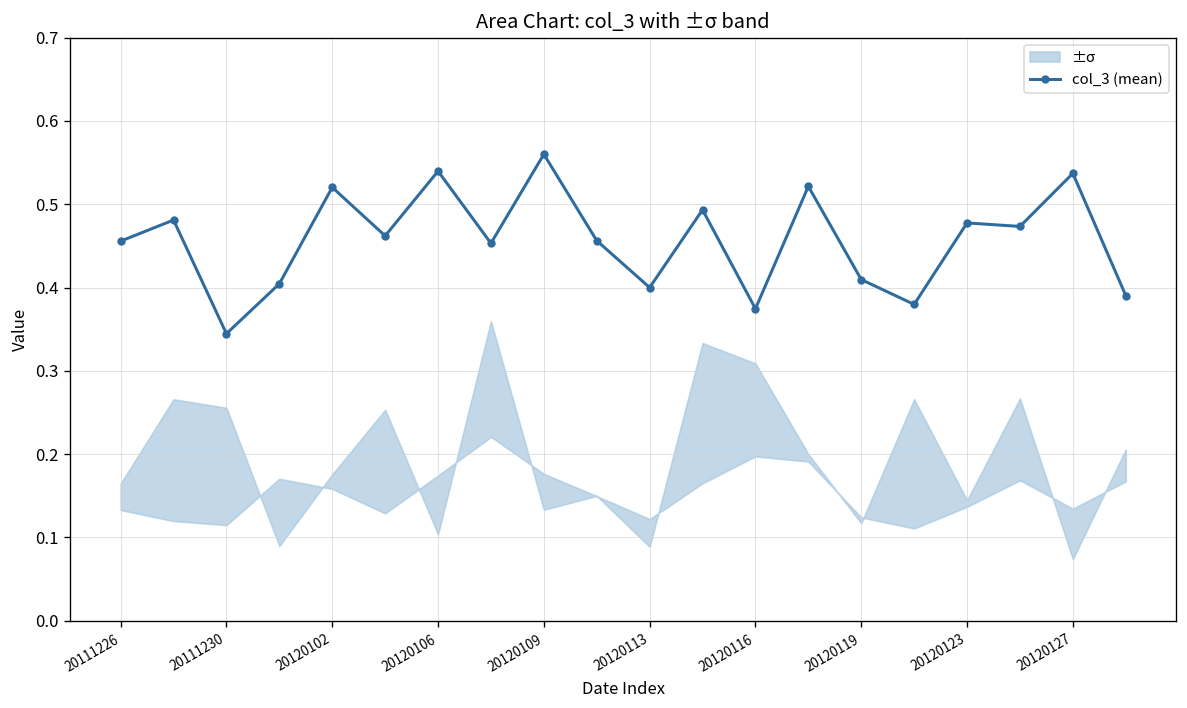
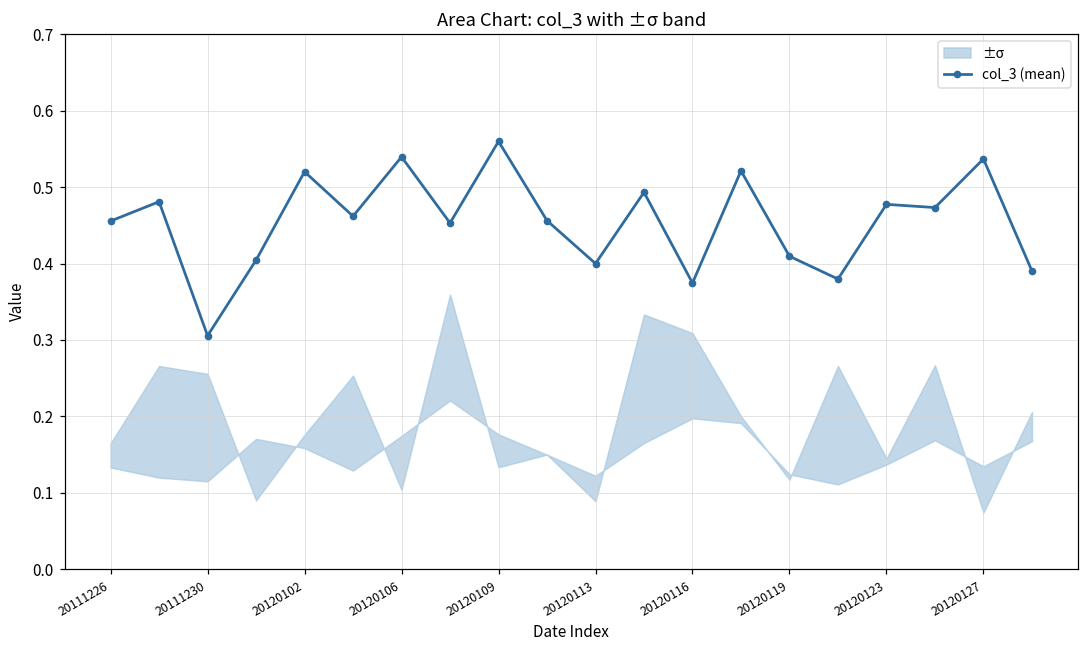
col_3 (mean), 20111230: 0.34 -> 0.31
